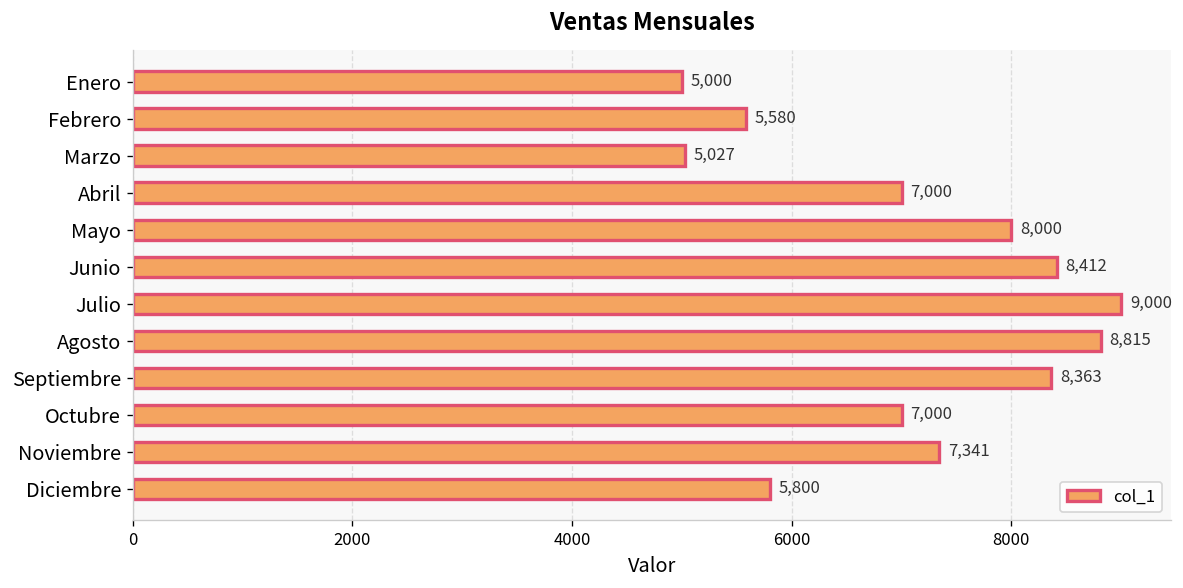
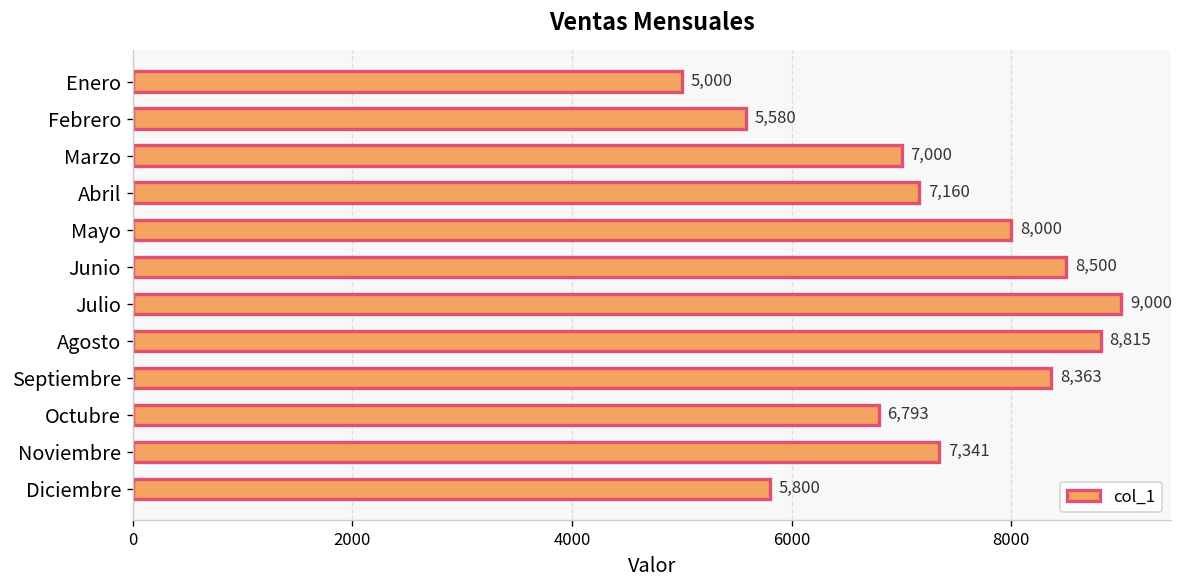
Marzo: 5,027 -> 7,000
Abril: 7,000 -> 7,160
Junio: 8,412 -> 8,500
Octubre: 7,000 -> 6,793
